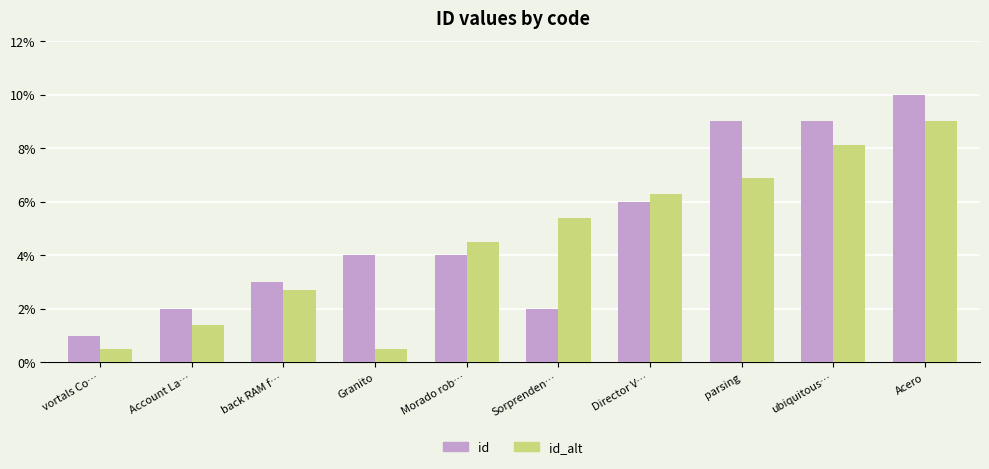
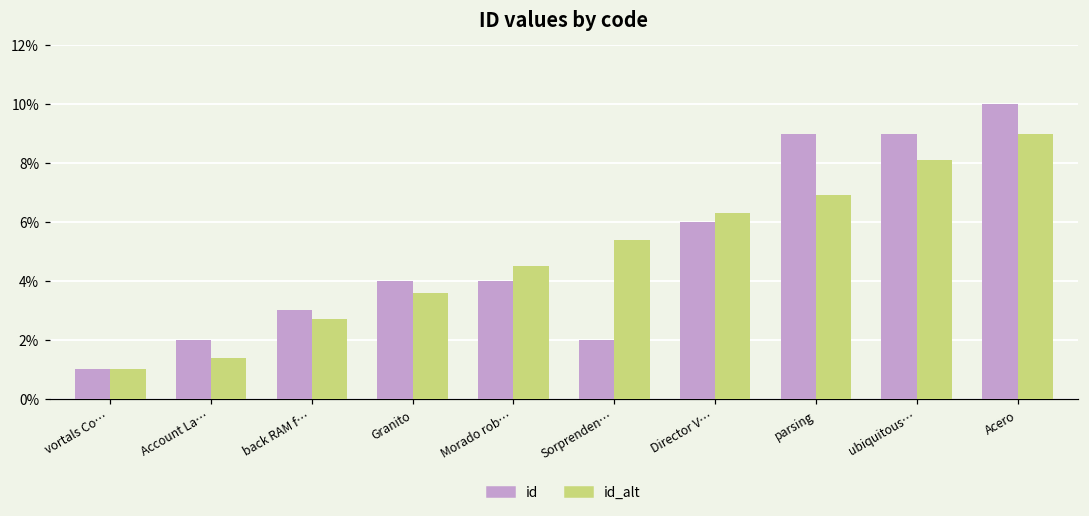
id_alt, vortals Co…: 0.5% -> 1.0%
id_alt, Granito: 0.5% -> 3.6%
